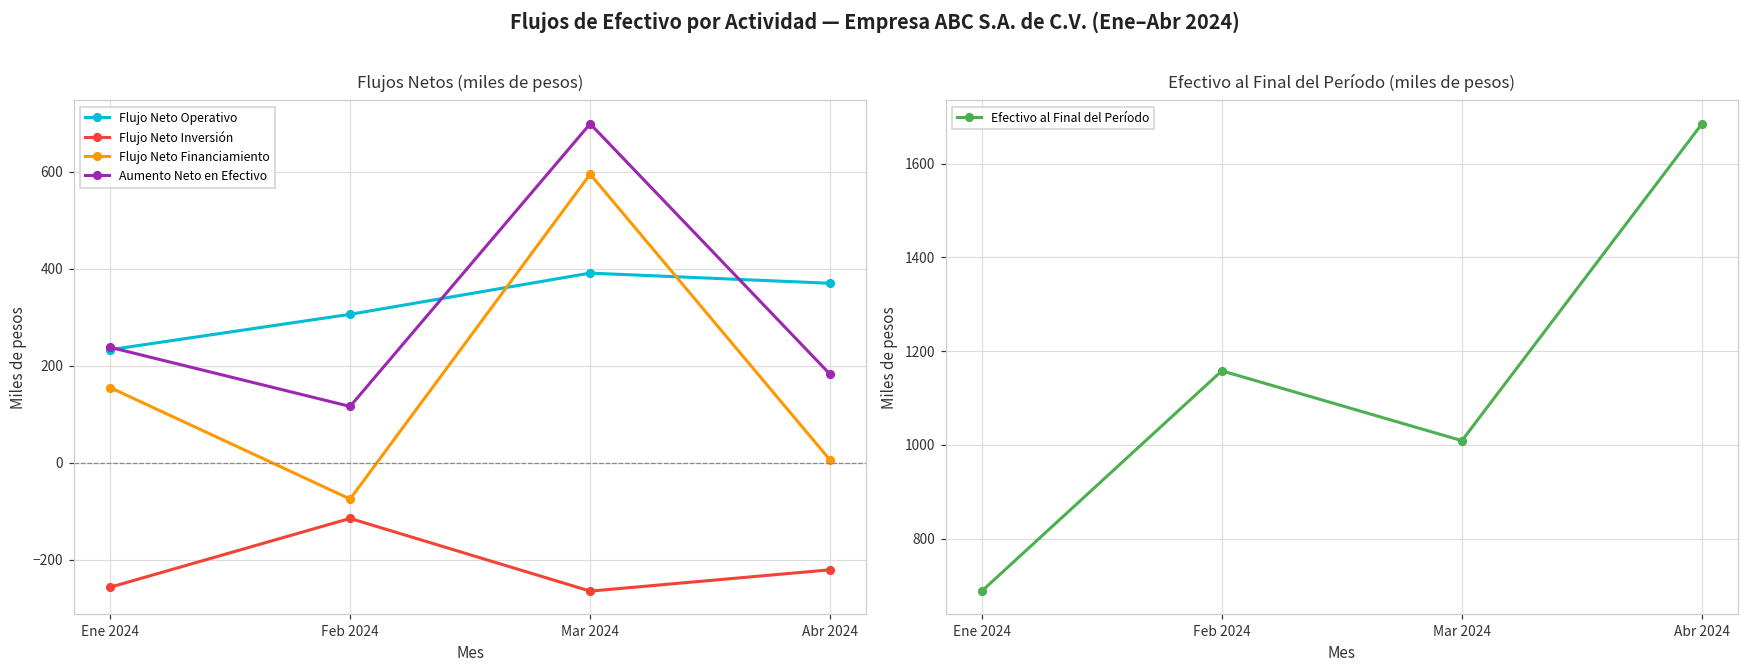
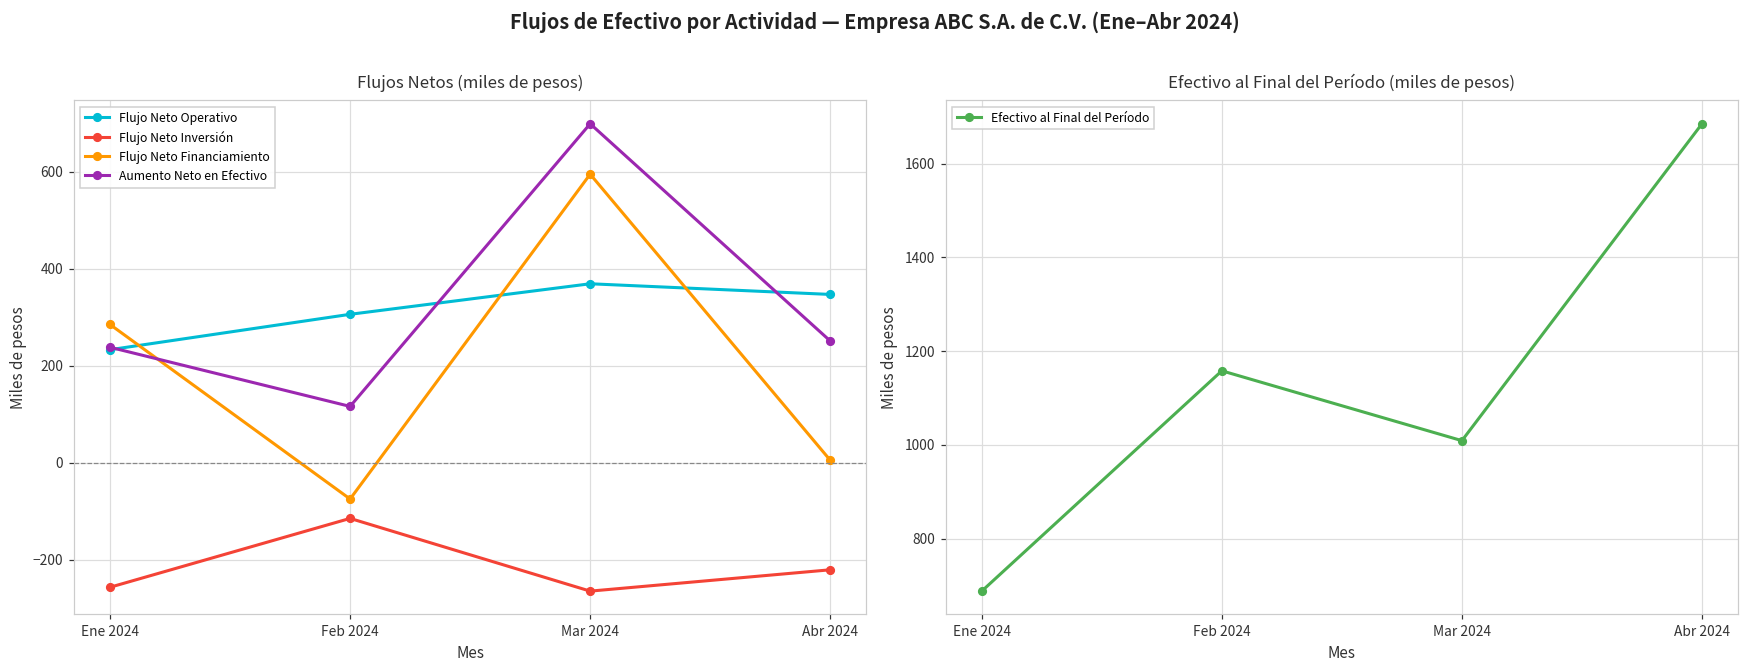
Flujos Netos (miles de pesos), Flujo Neto Financiamiento, Ene 2024: 160 -> 290
Flujos Netos (miles de pesos), Flujo Neto Operativo, Mar 2024: 390 -> 370
Flujos Netos (miles de pesos), Flujo Neto Operativo, Abr 2024: 370 -> 350
Flujos Netos (miles de pesos), Aumento Neto en Efectivo, Abr 2024: 180 -> 250
